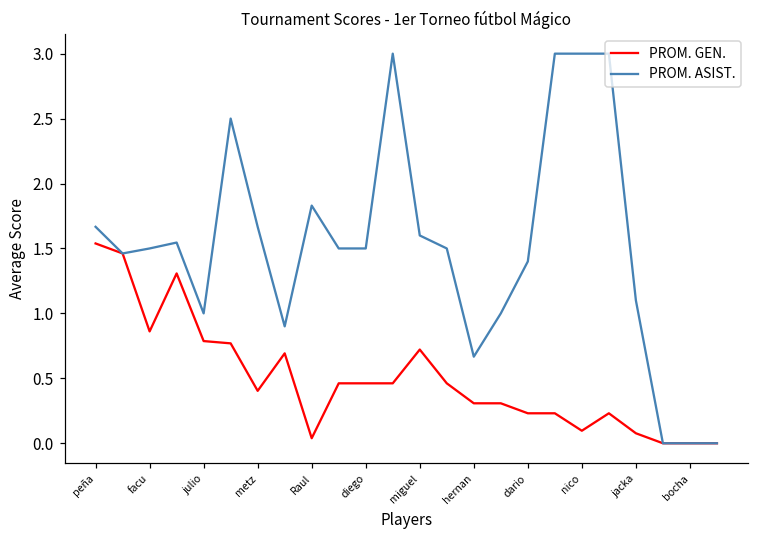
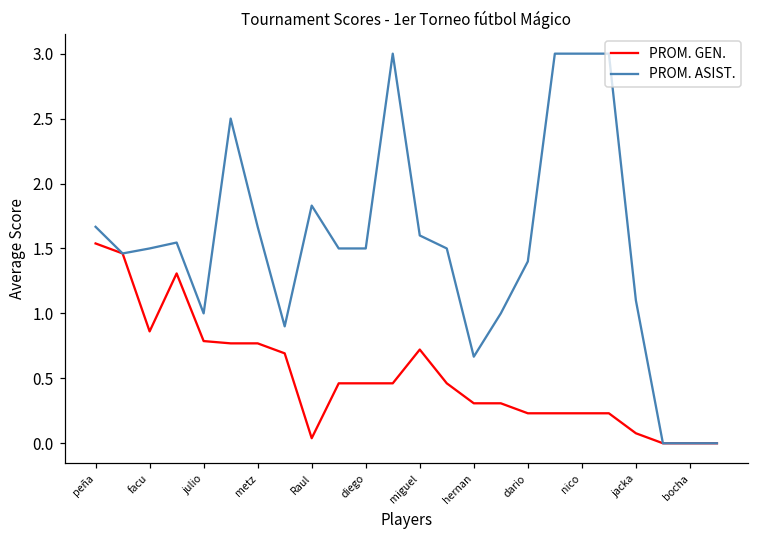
PROM. GEN., metz: 0.40 -> 0.77
PROM. GEN., nico: 0.10 -> 0.23
